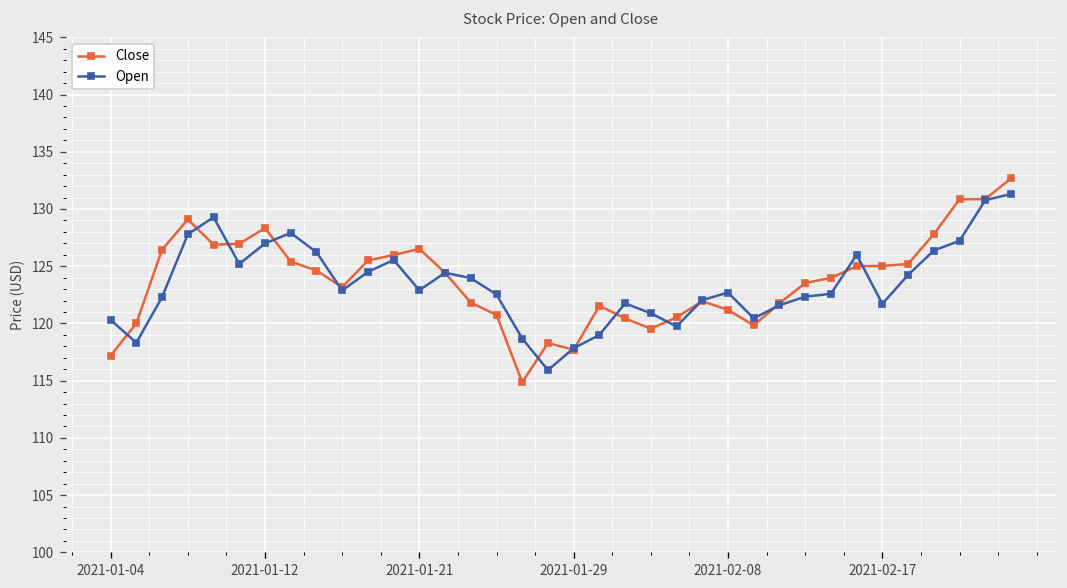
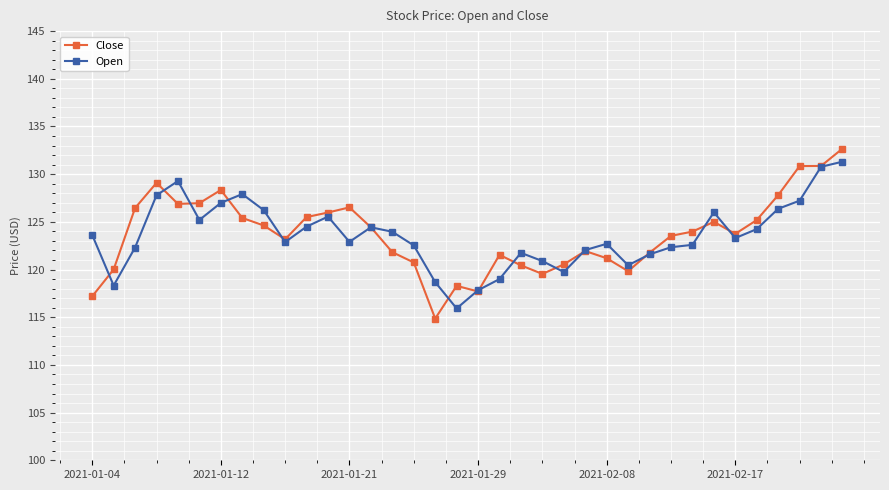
Open, 2021-01-04: 120 -> 124
Close, 2021-02-17: 125 -> 124
Open, 2021-02-17: 122 -> 123
